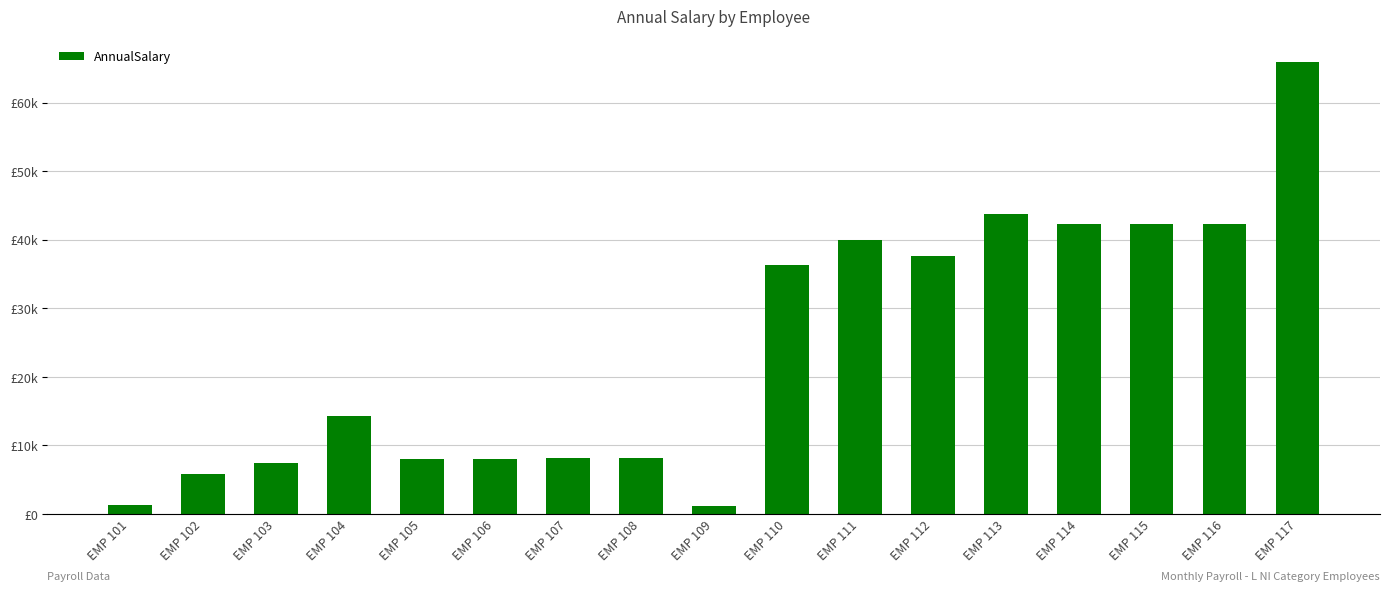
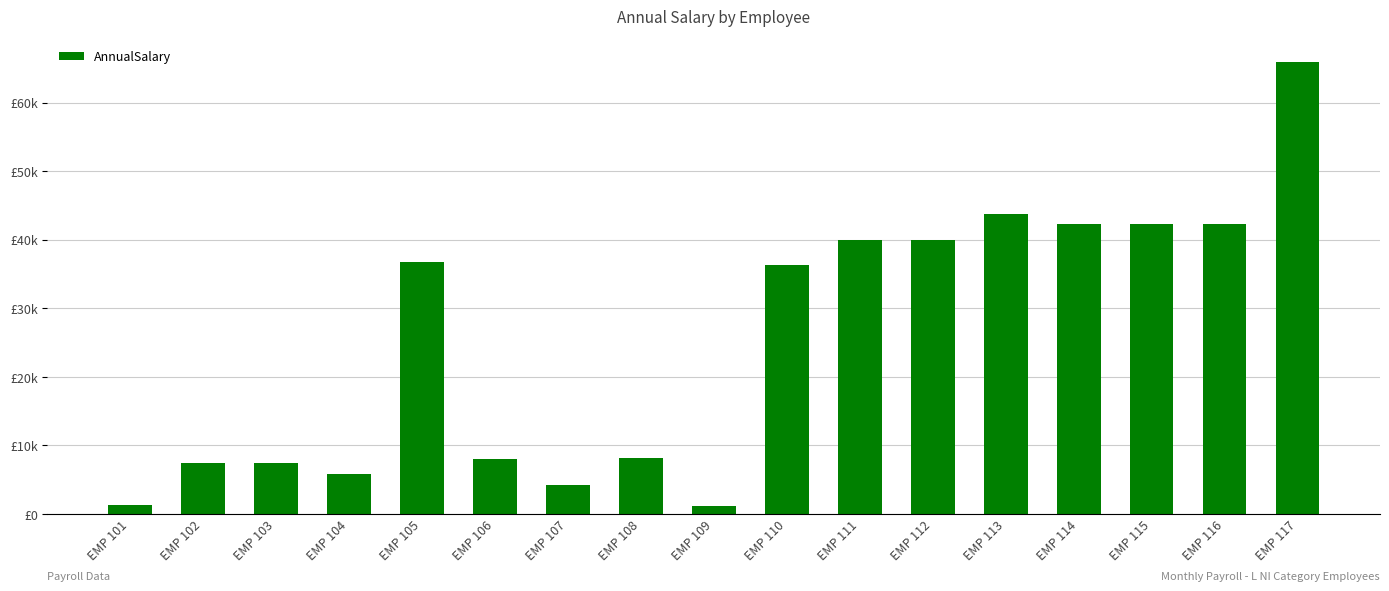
EMP 102: £6000 -> £7000
EMP 104: £14000 -> £6000
EMP 105: £8000 -> £37000
EMP 107: £8000 -> £4000
EMP 112: £38000 -> £40000
